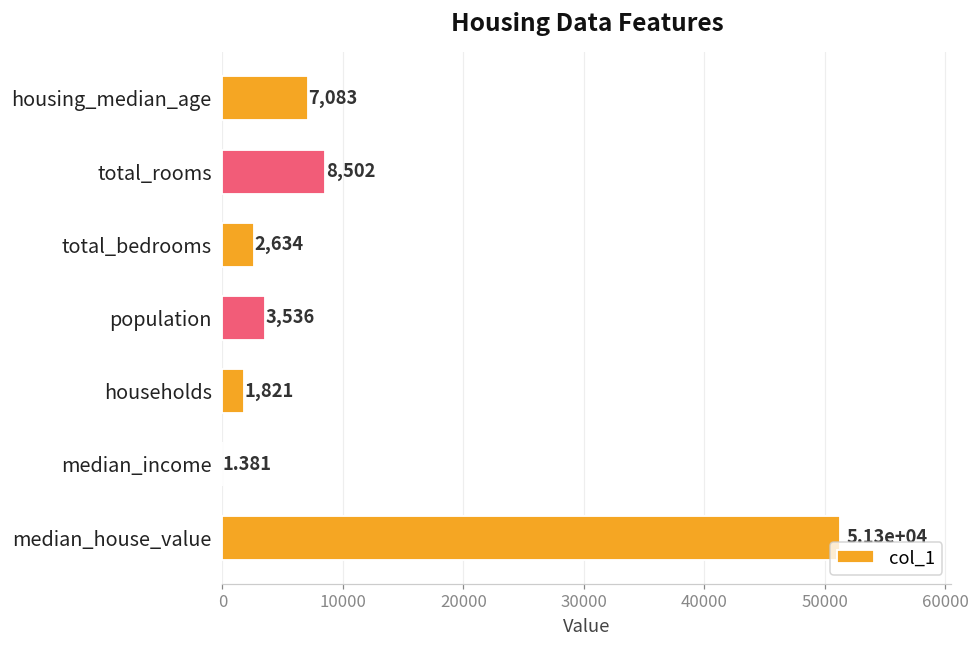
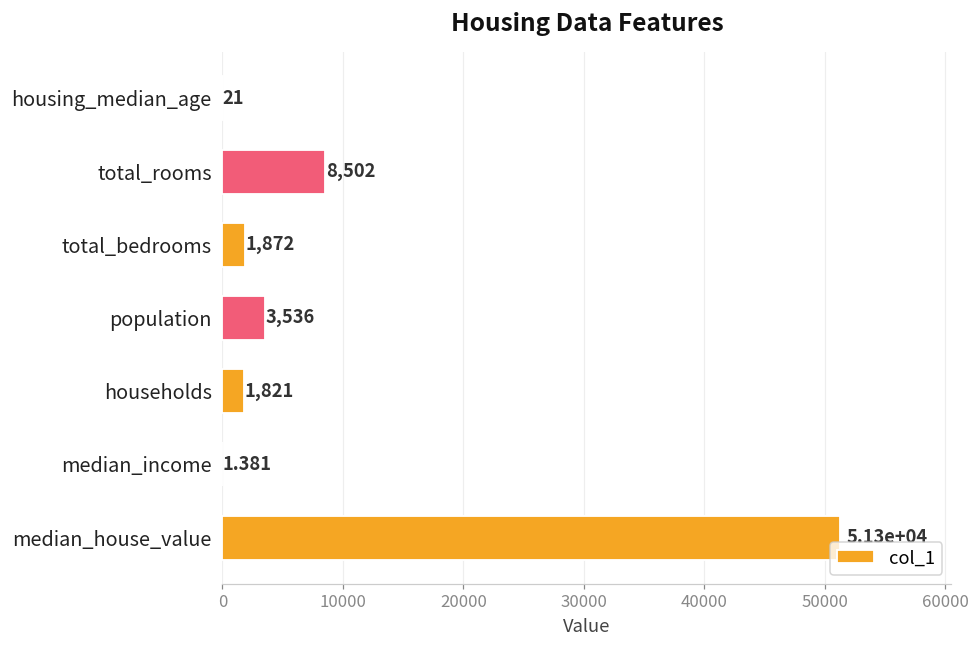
housing_median_age: 7,083 -> 21
total_bedrooms: 2,634 -> 1,872
